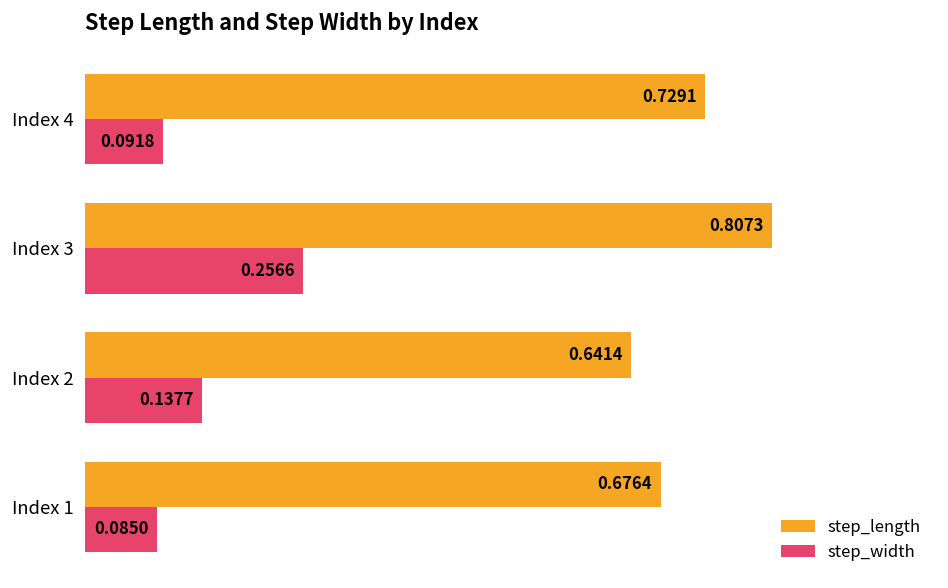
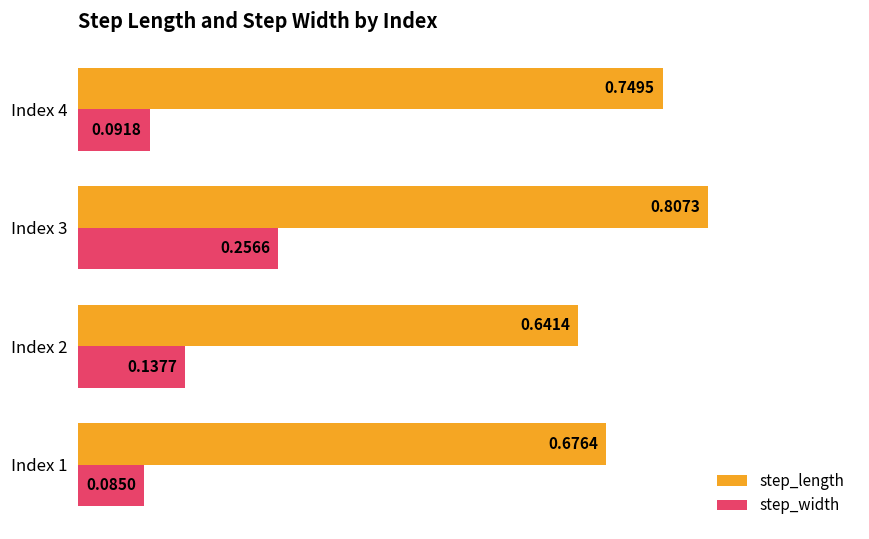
step_length, Index 4: 0.7291 -> 0.7495
